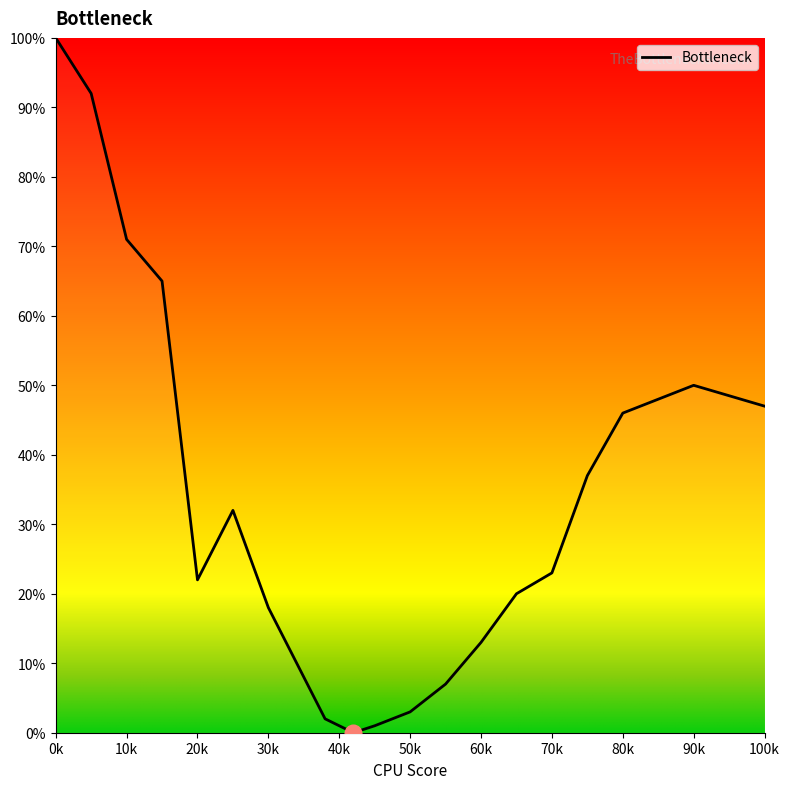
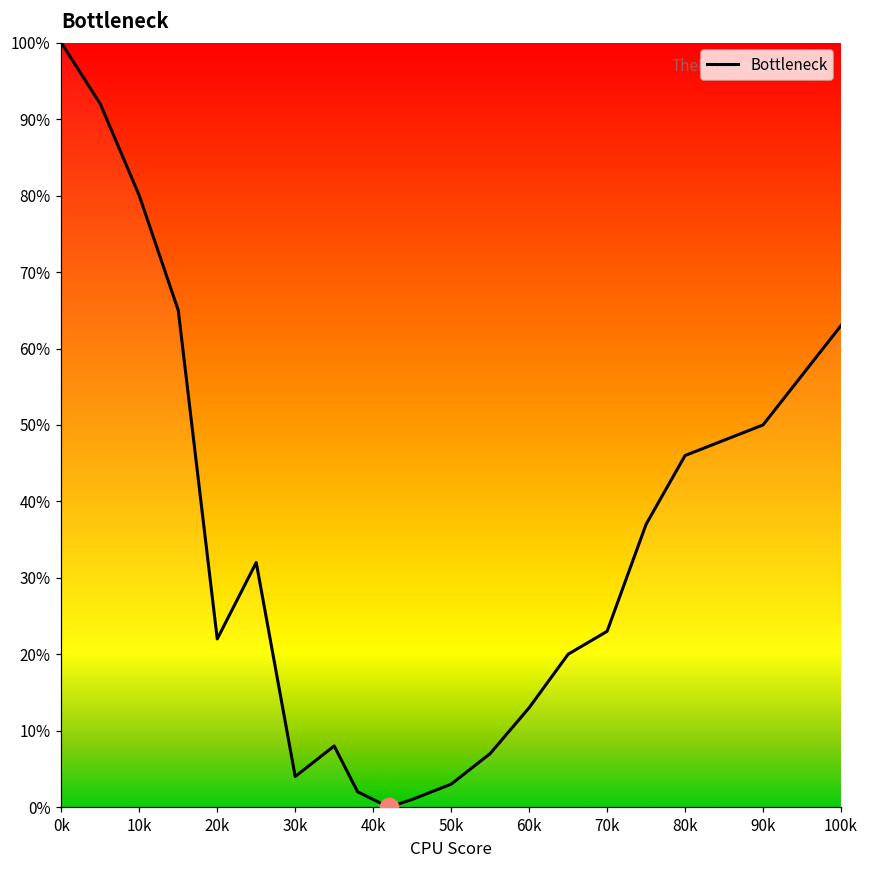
Bottleneck, 10k: 71% -> 80%
Bottleneck, 30k: 18% -> 4%
Bottleneck, 100k: 47% -> 63%
